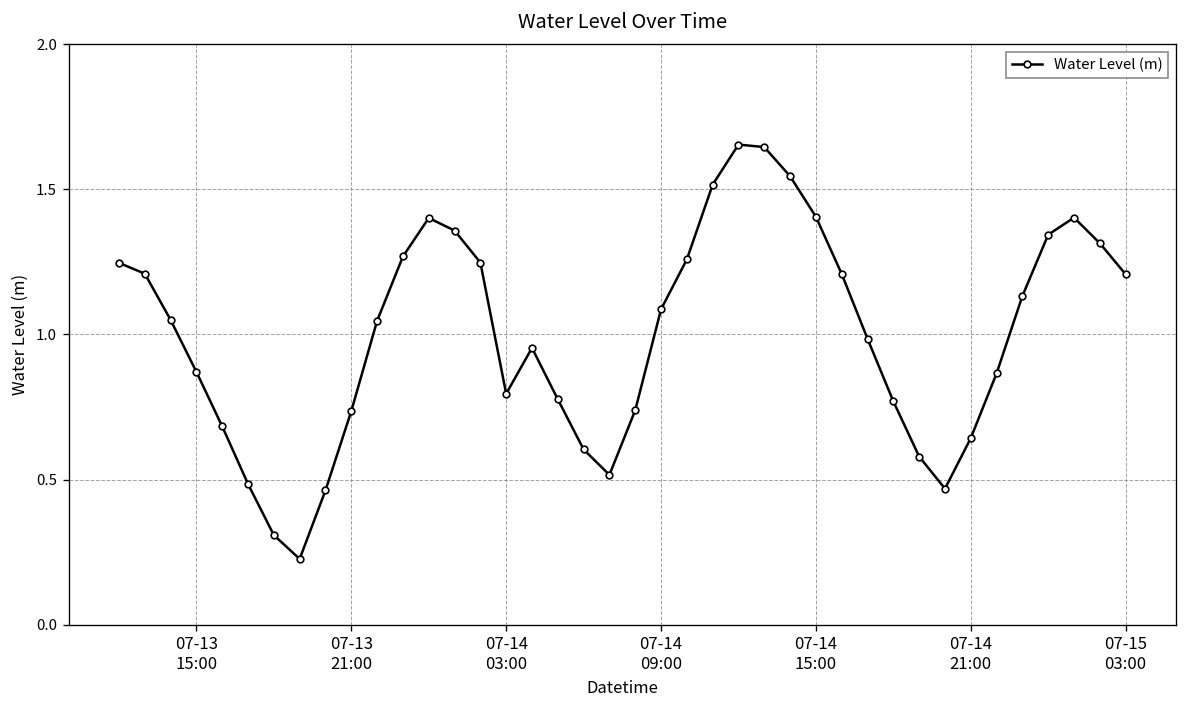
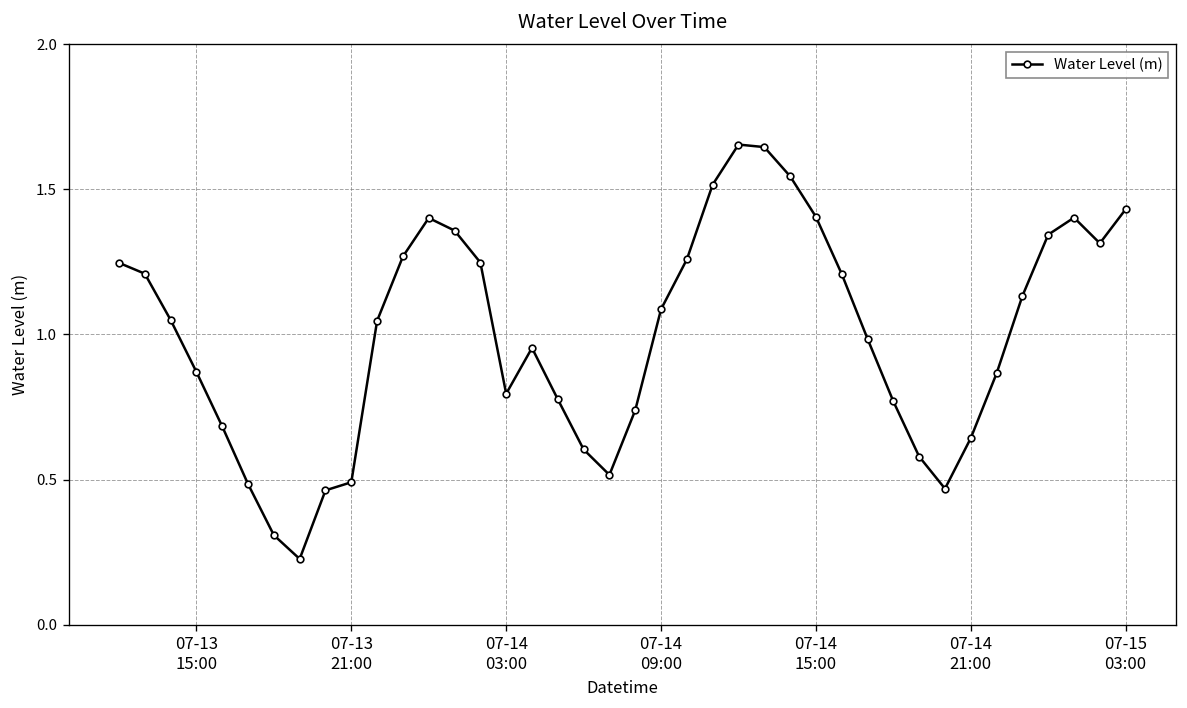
07-13 21:00: 0.74 -> 0.49
07-15 03:00: 1.21 -> 1.43
